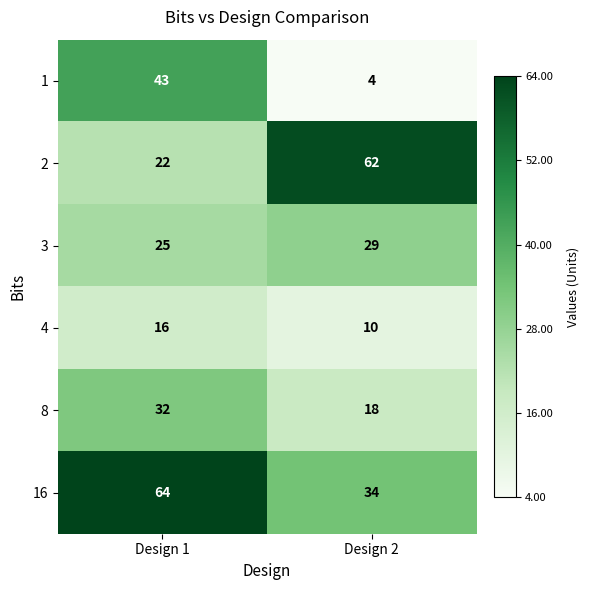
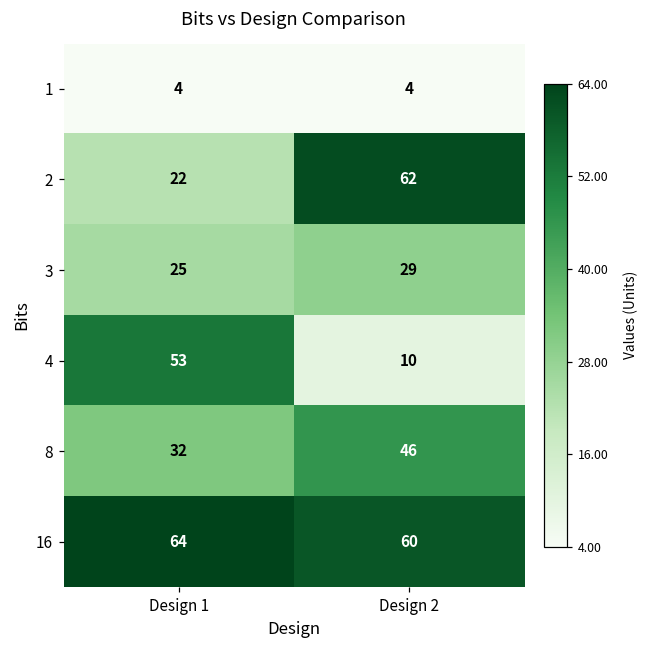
1, Design 1: 43 -> 4
4, Design 1: 16 -> 53
8, Design 2: 18 -> 46
16, Design 2: 34 -> 60
